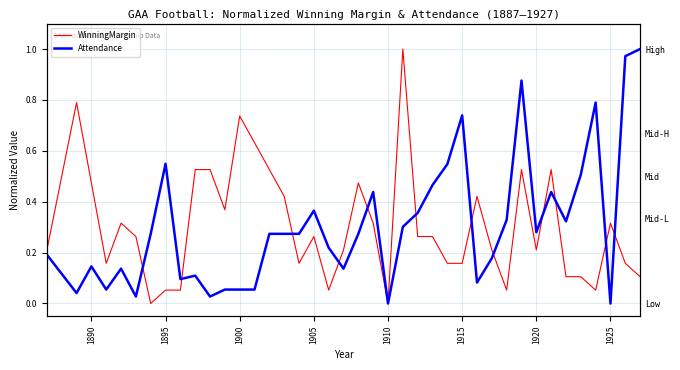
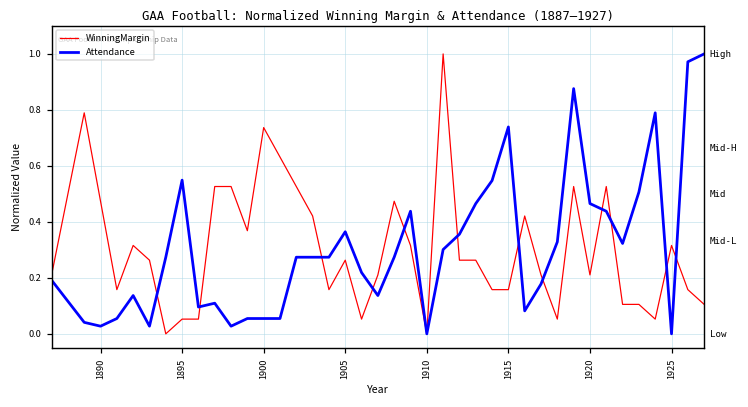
Attendance, 1890: 0.15 -> 0.03
Attendance, 1920: 0.28 -> 0.47
